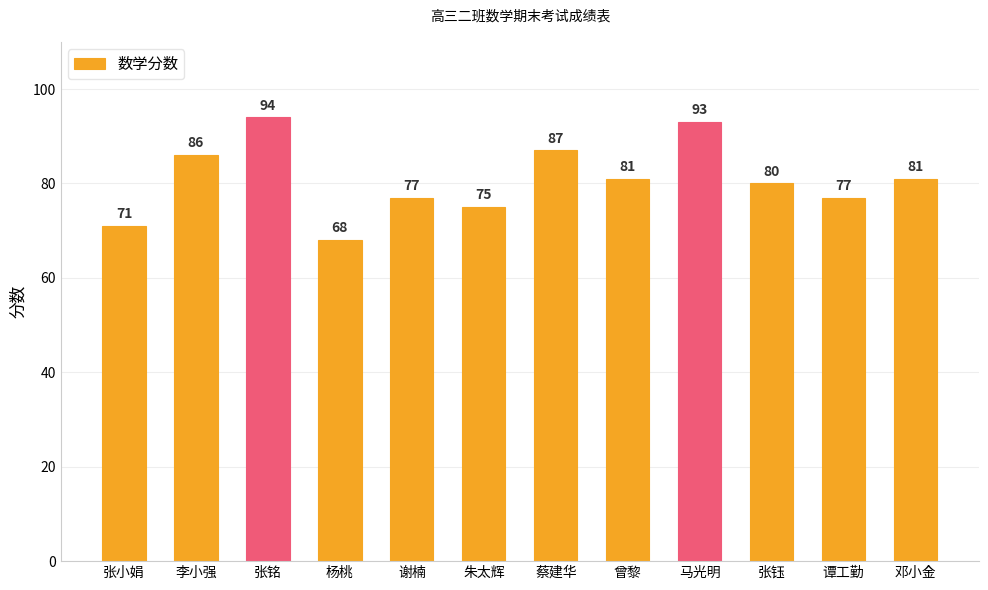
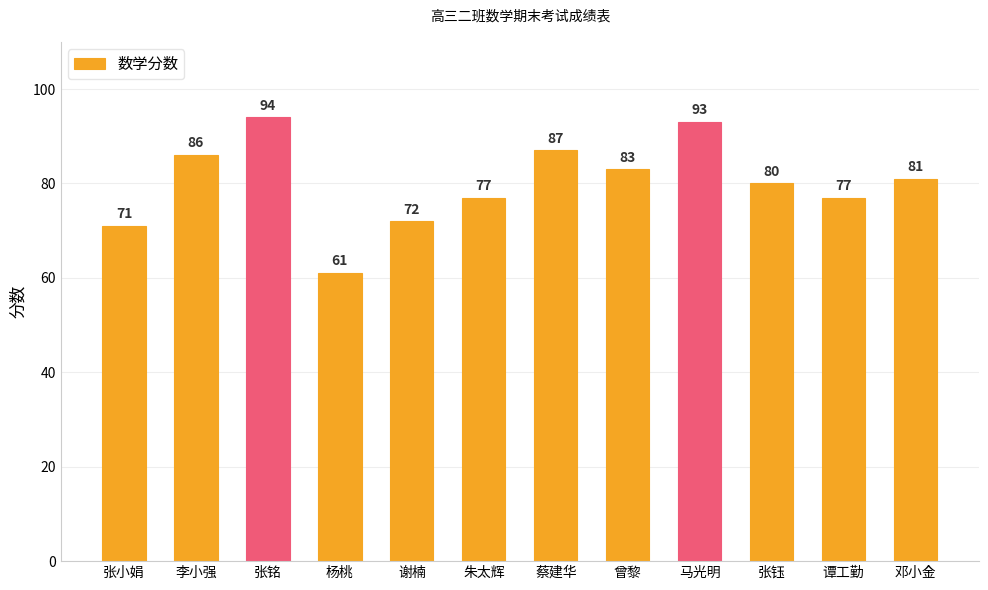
杨桃: 68 -> 61
谢楠: 77 -> 72
朱太辉: 75 -> 77
曾黎: 81 -> 83
